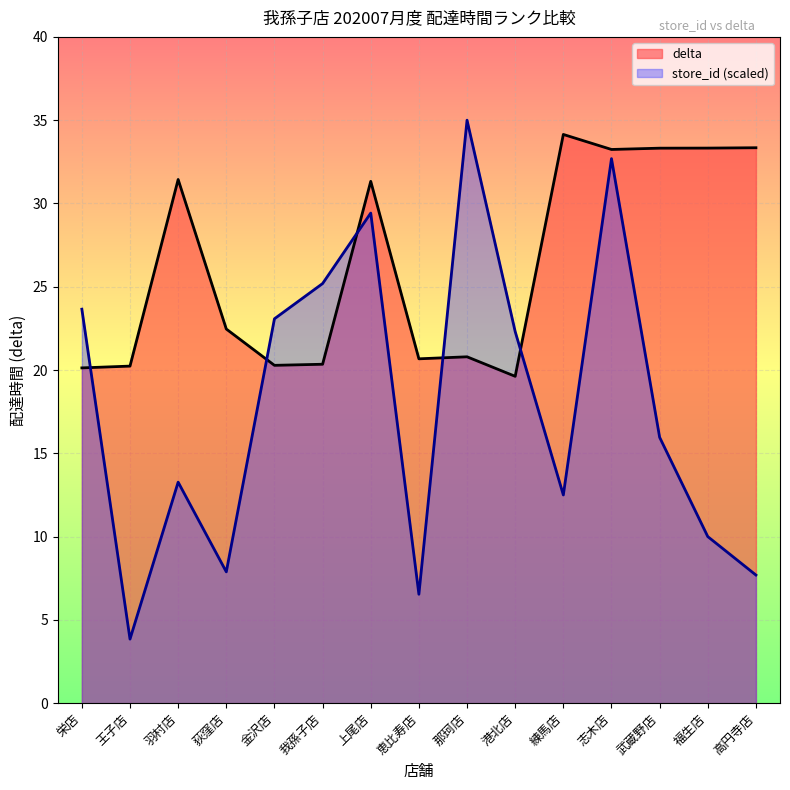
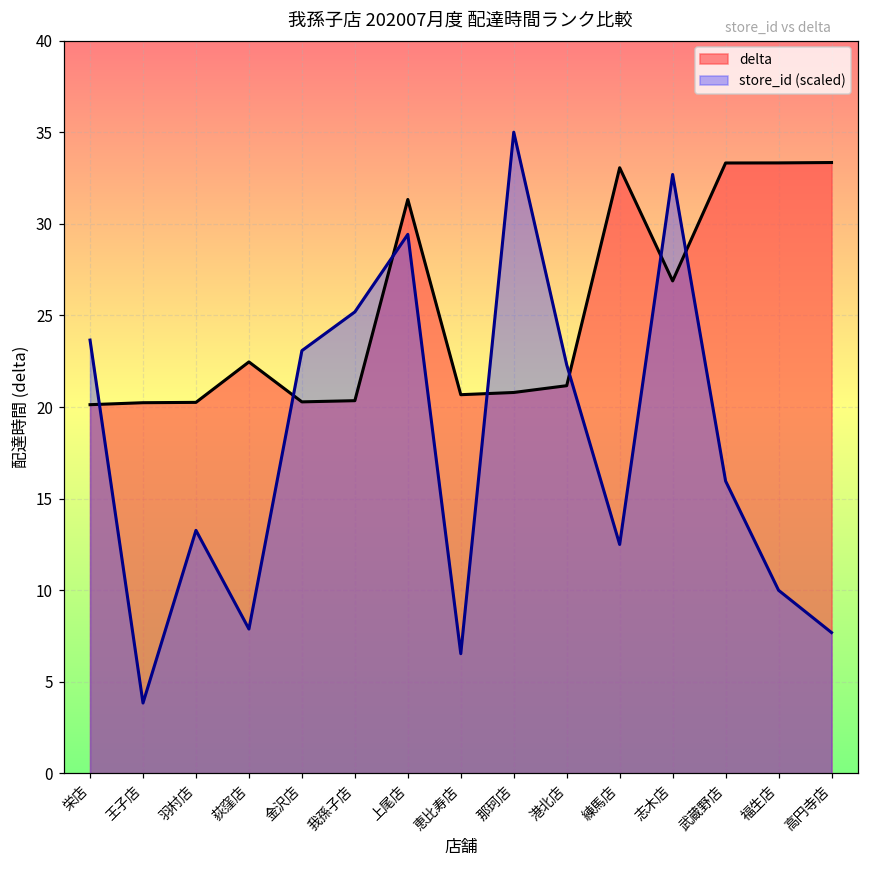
delta, 羽村店: 31.4 -> 20.3
delta, 港北店: 19.6 -> 21.2
delta, 練馬店: 34.1 -> 33.1
delta, 志木店: 33.2 -> 26.9
